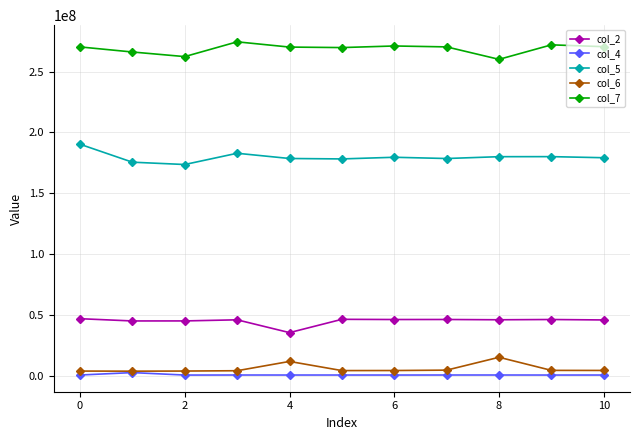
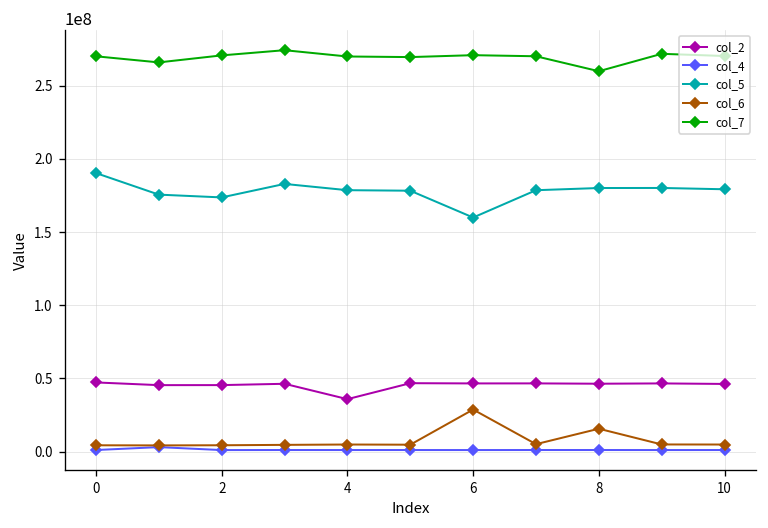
col_7, 2: 262000000 -> 271000000
col_6, 4: 12000000 -> 5000000
col_5, 6: 180000000 -> 160000000
col_6, 6: 5000000 -> 29000000
